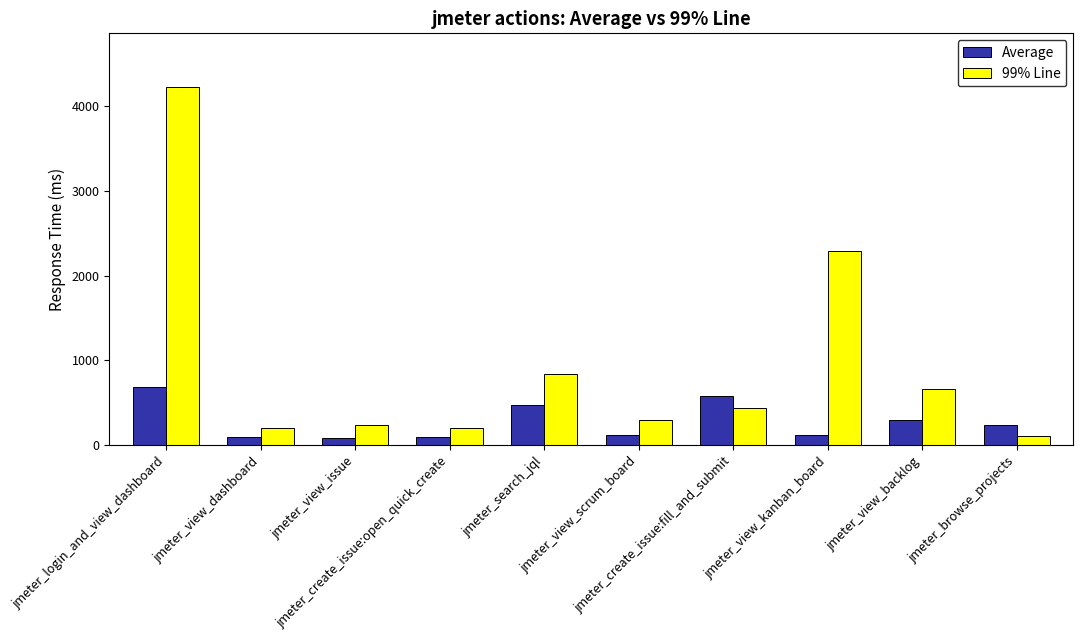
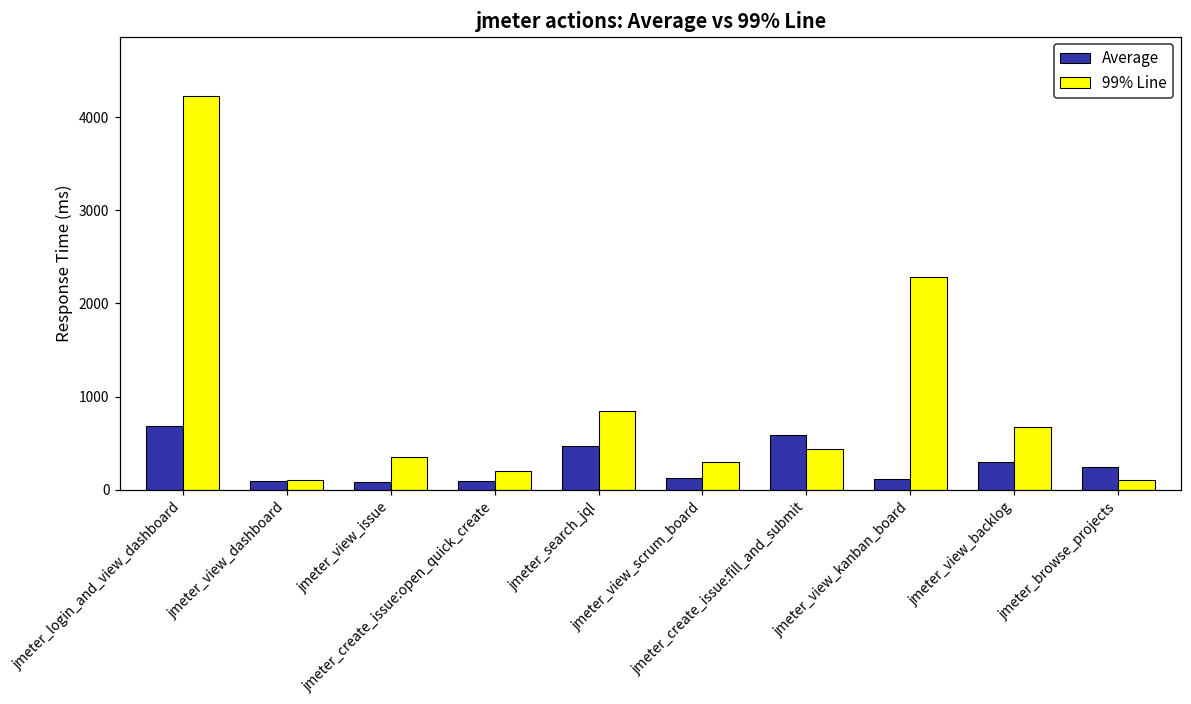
99% Line, jmeter_view_dashboard: 200 -> 100
99% Line, jmeter_view_issue: 200 -> 300
